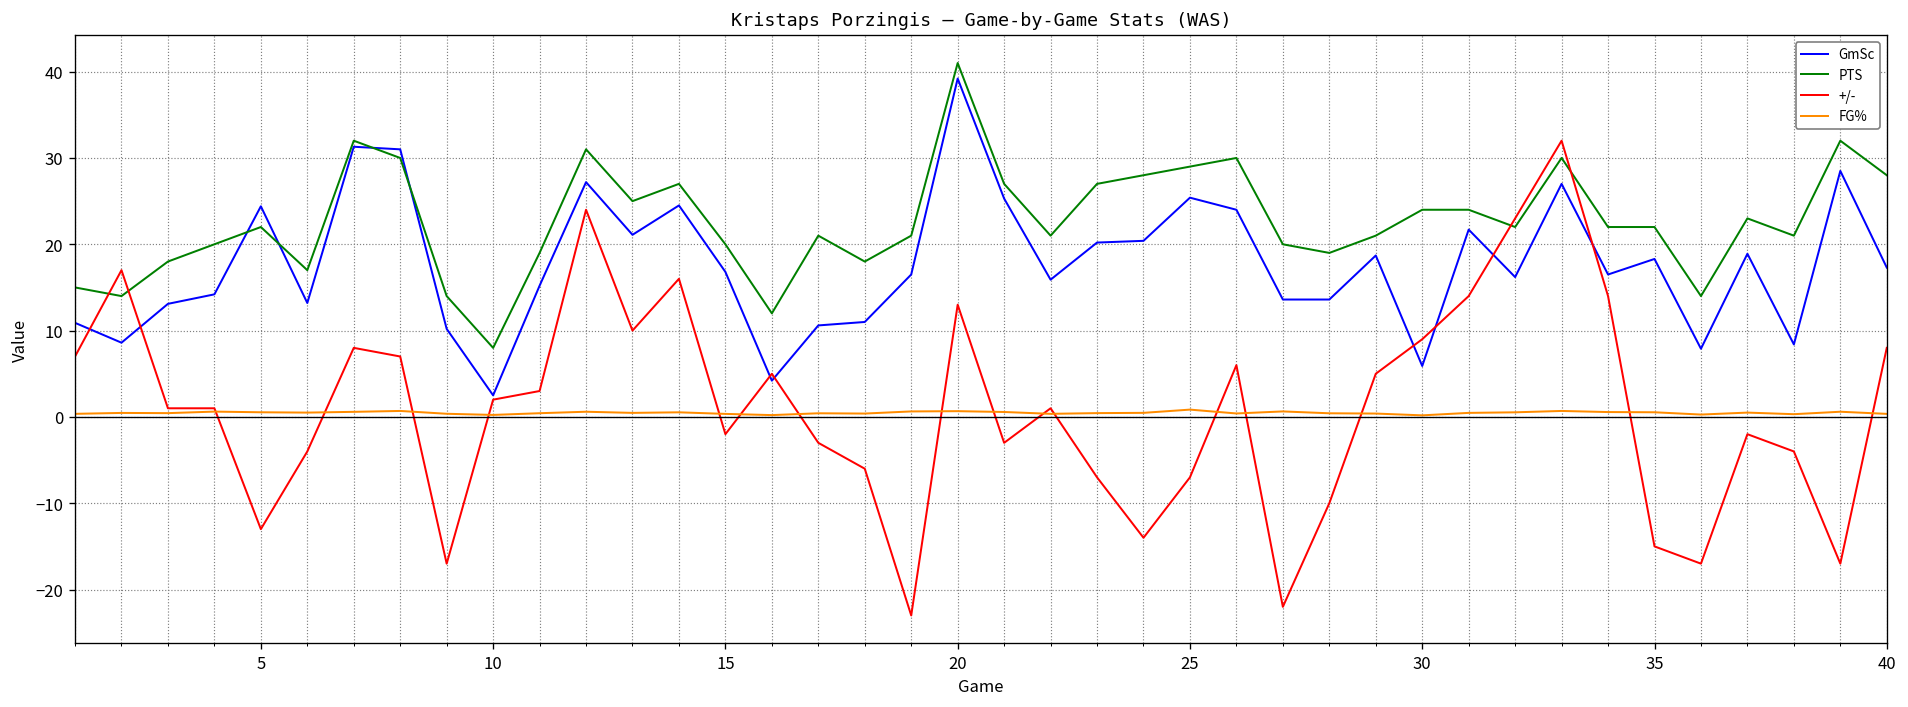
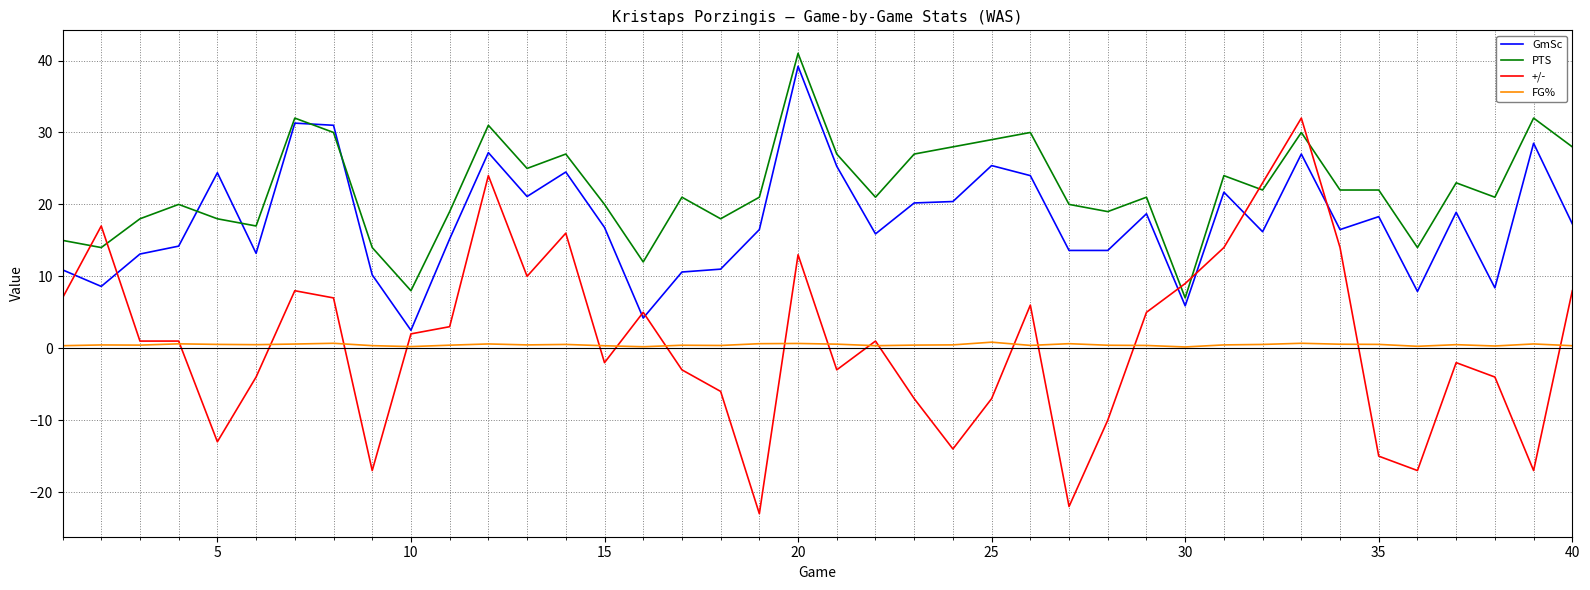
PTS, 5: 22 -> 18
PTS, 30: 24 -> 7
